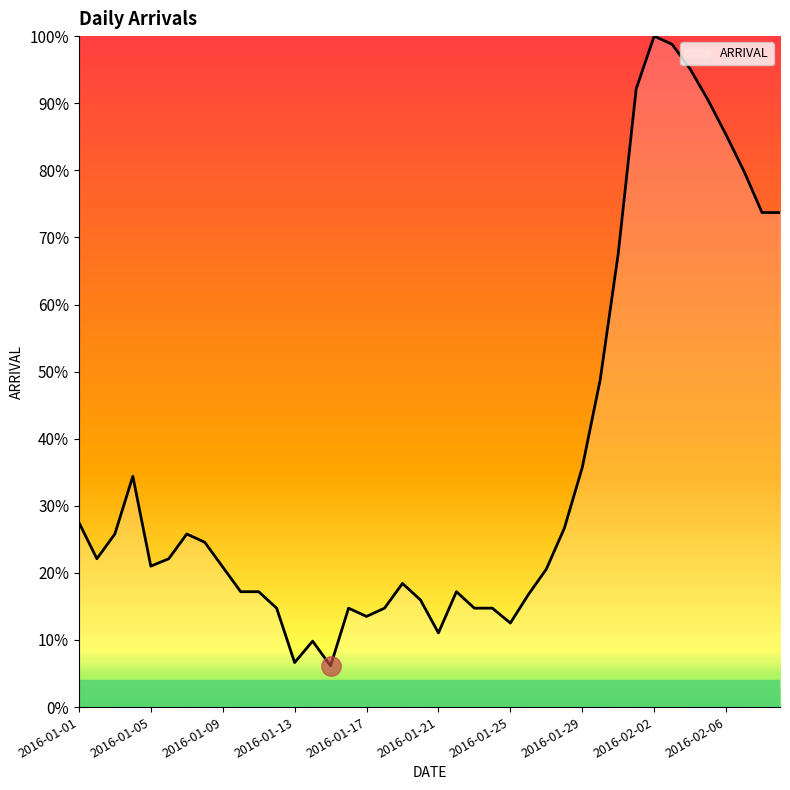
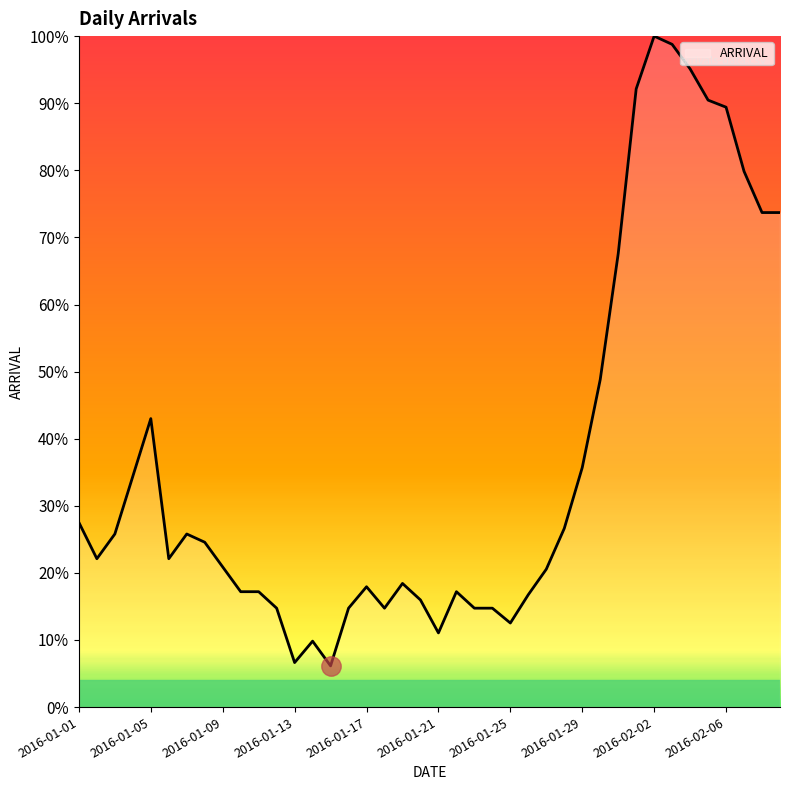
ARRIVAL, 2016-01-05: 21% -> 43%
ARRIVAL, 2016-01-17: 14% -> 18%
ARRIVAL, 2016-02-06: 85% -> 89%
